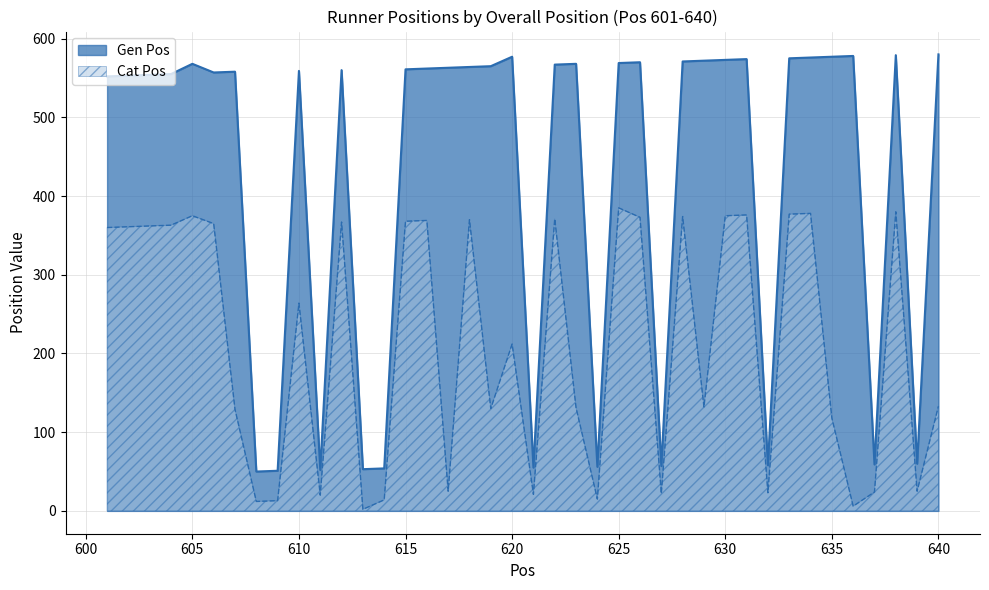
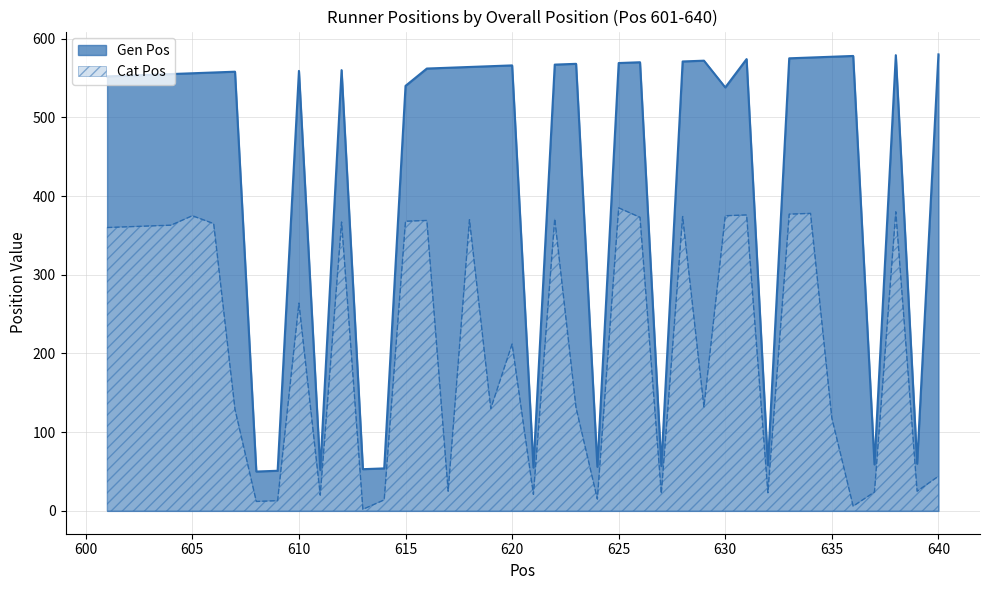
Gen Pos, 605: 570 -> 560
Gen Pos, 615: 560 -> 540
Gen Pos, 620: 580 -> 570
Gen Pos, 630: 570 -> 540
Cat Pos, 640: 130 -> 40
